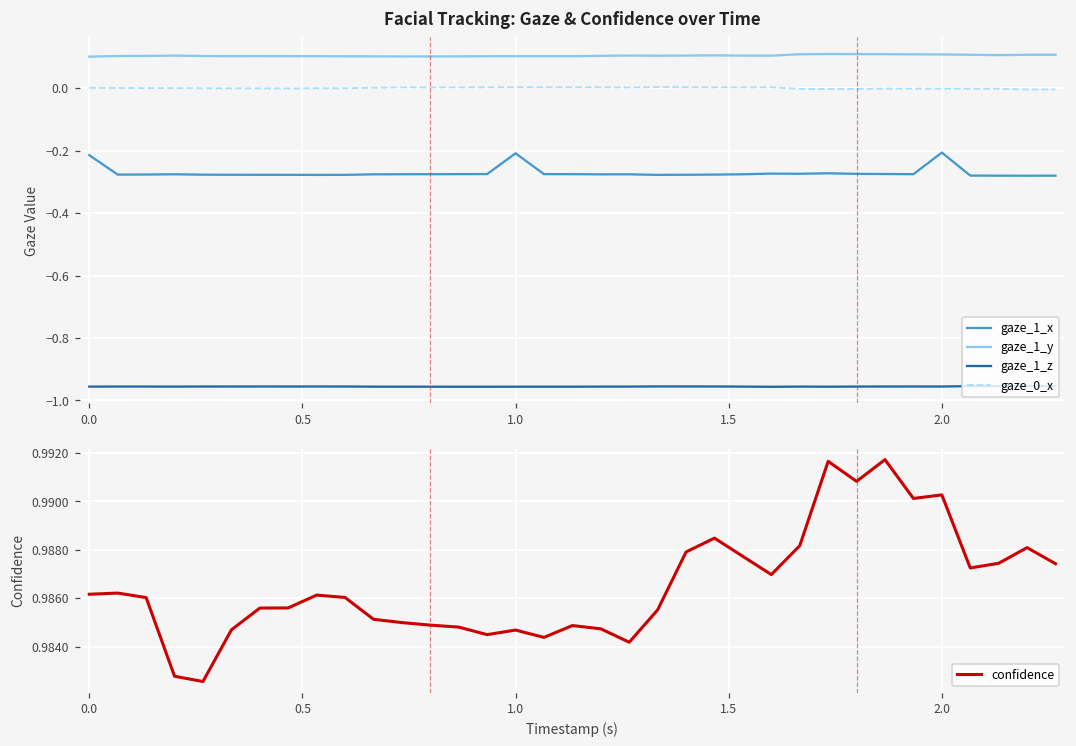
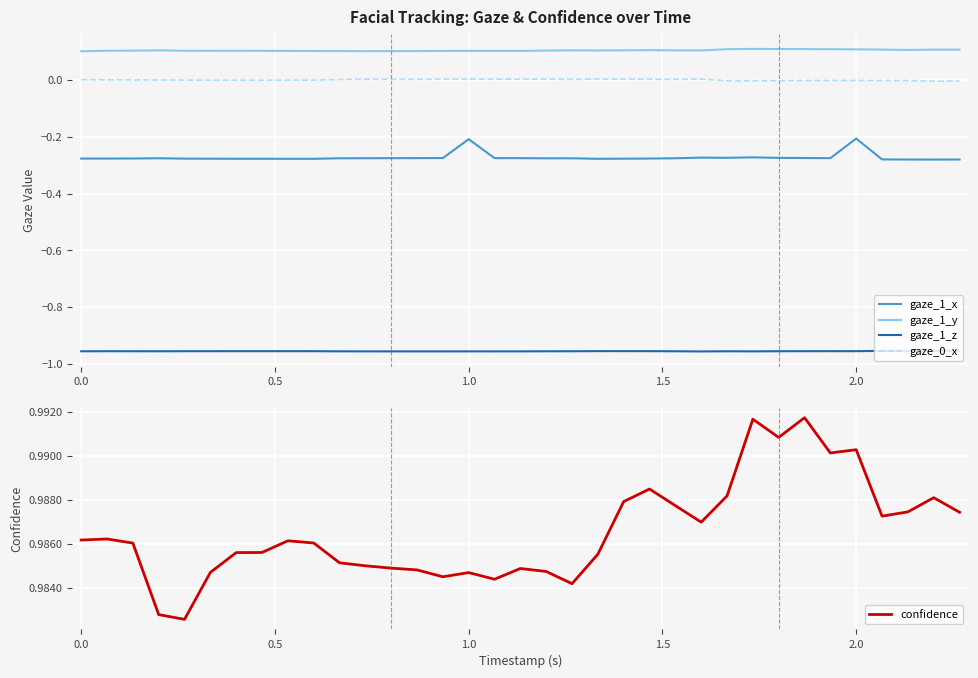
Facial Tracking: Gaze & Confidence over Time, gaze_1_x, 0.0: -0.21 -> -0.28
